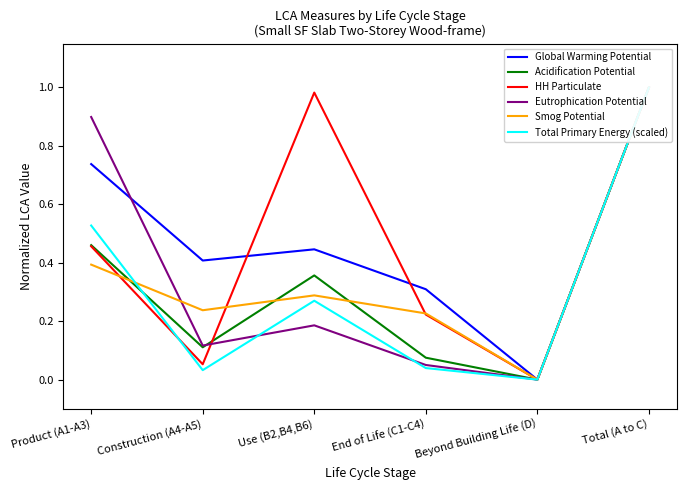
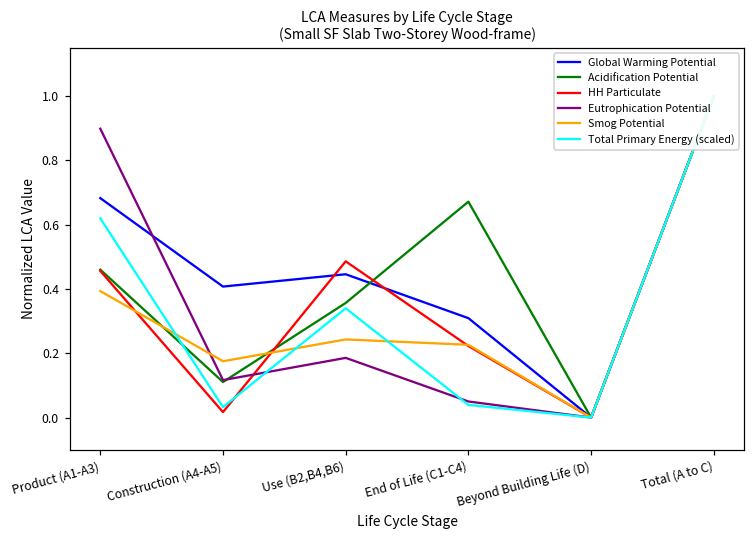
Global Warming Potential, Product (A1-A3): 0.74 -> 0.68
Total Primary Energy (scaled), Product (A1-A3): 0.53 -> 0.62
HH Particulate, Construction (A4-A5): 0.05 -> 0.02
Smog Potential, Construction (A4-A5): 0.24 -> 0.18
HH Particulate, Use (B2,B4,B6): 0.98 -> 0.49
Smog Potential, Use (B2,B4,B6): 0.29 -> 0.24
Total Primary Energy (scaled), Use (B2,B4,B6): 0.27 -> 0.34
Acidification Potential, End of Life (C1-C4): 0.08 -> 0.67
